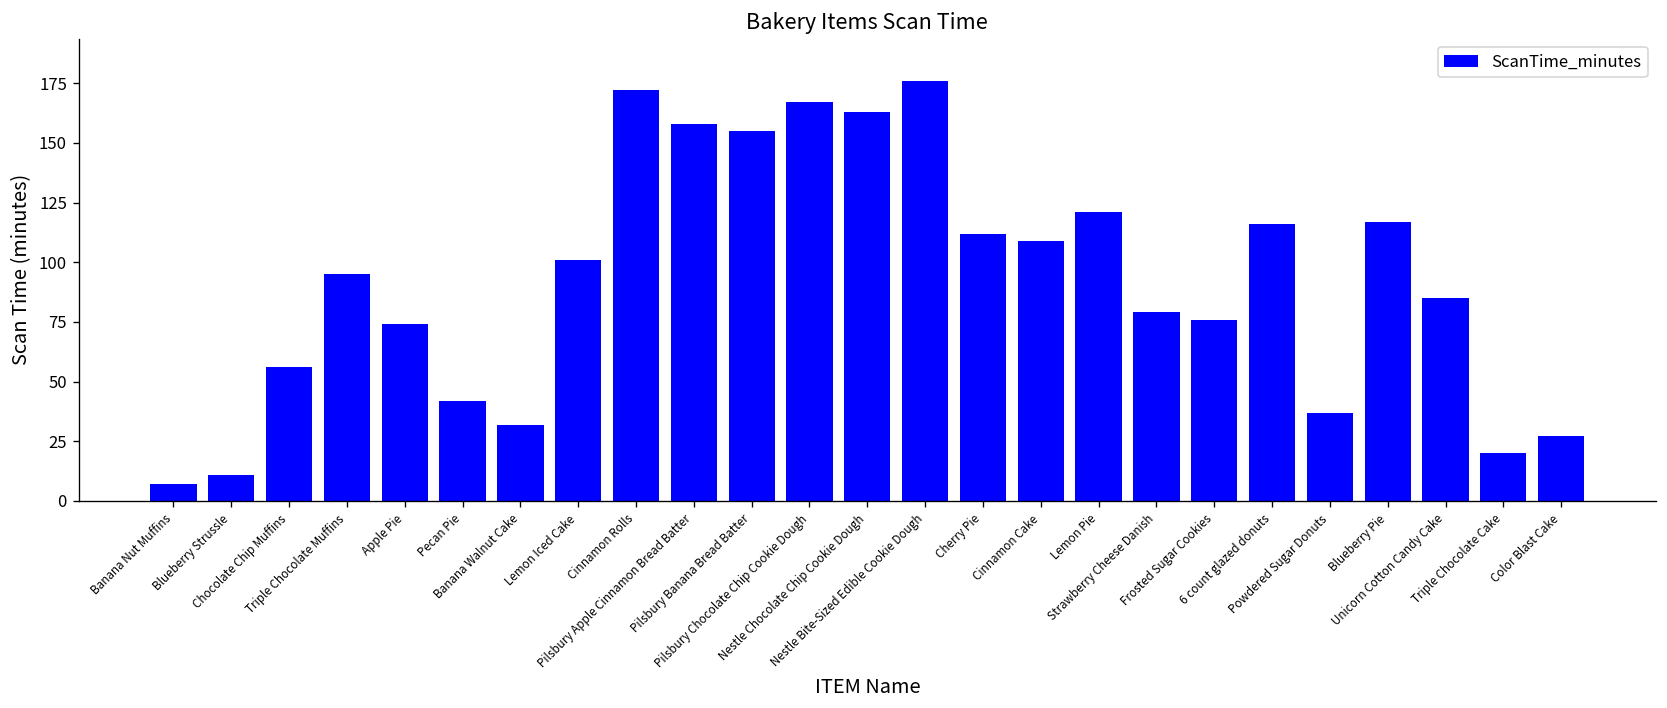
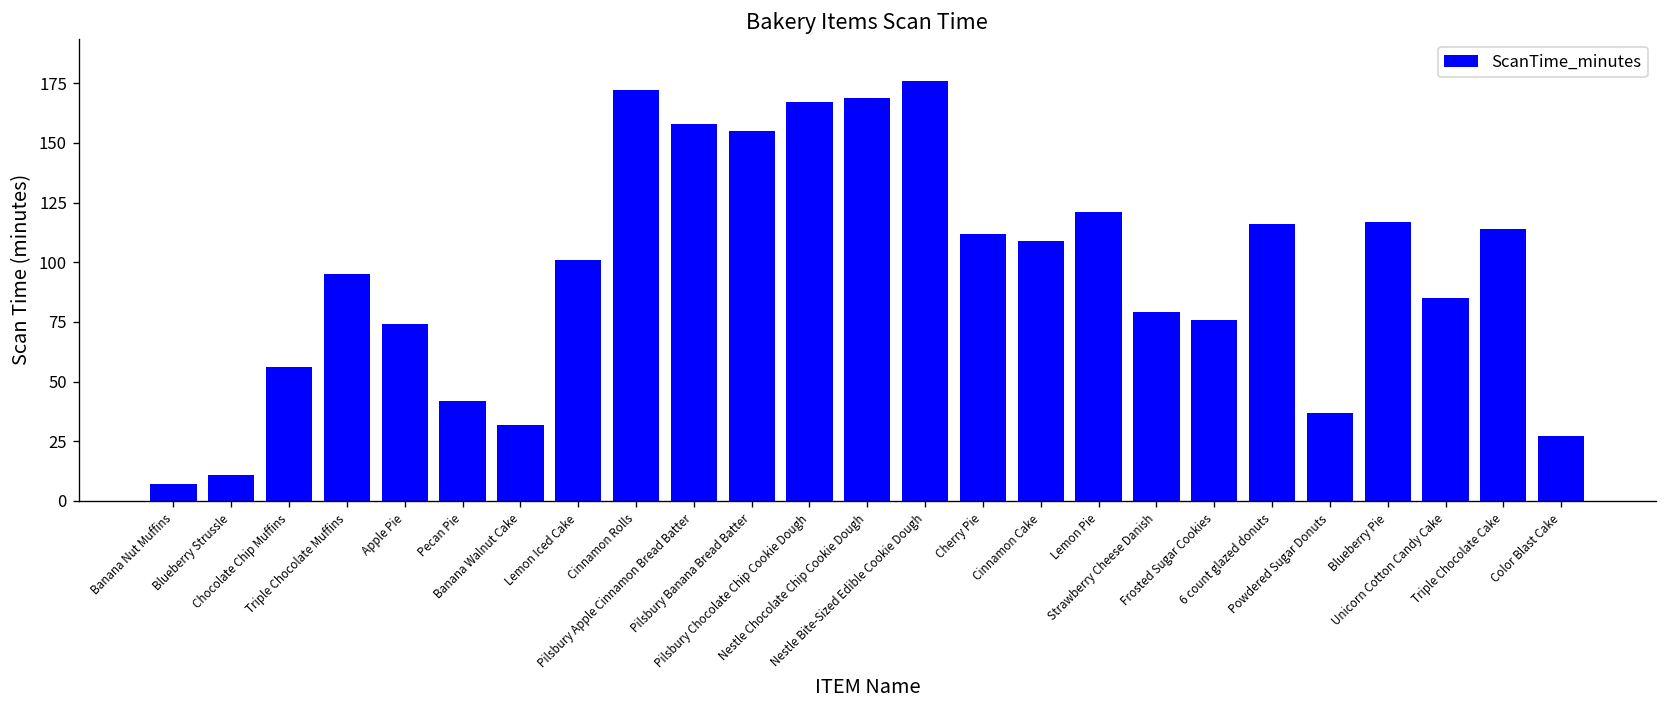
Nestle Chocolate Chip Cookie Dough: 163 -> 169
Triple Chocolate Cake: 20 -> 114
